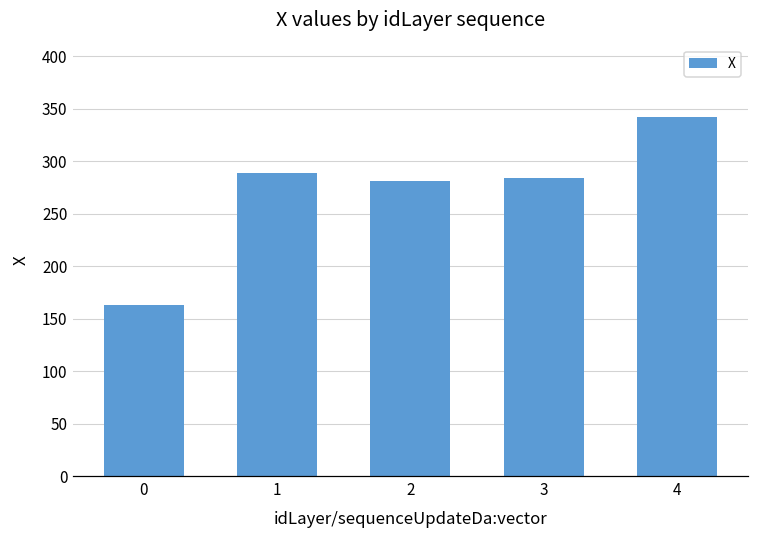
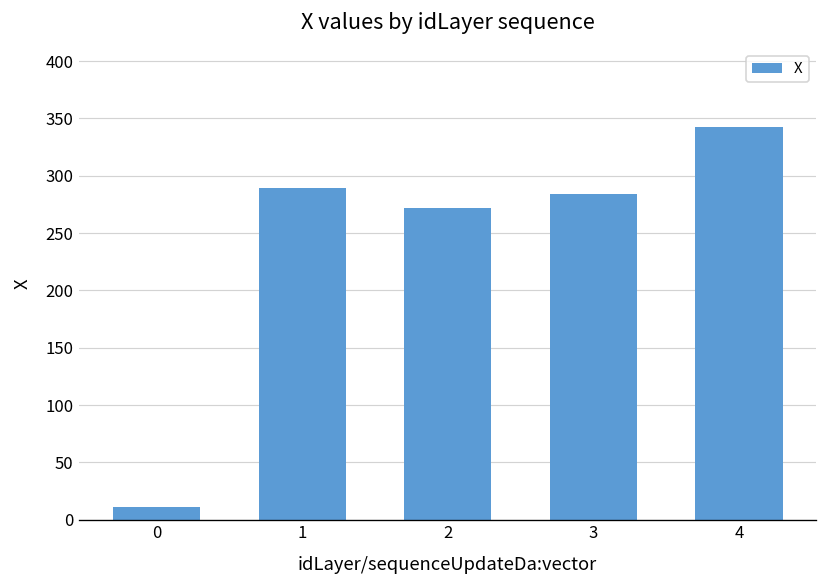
0: 160 -> 10
2: 280 -> 270
